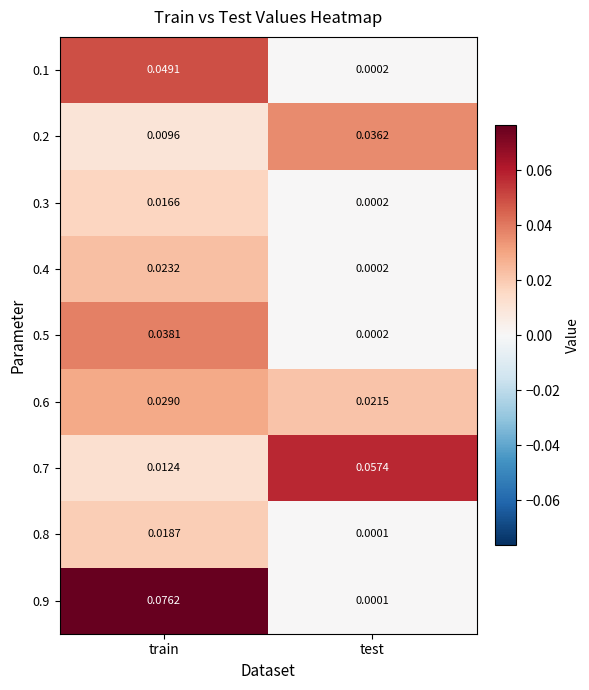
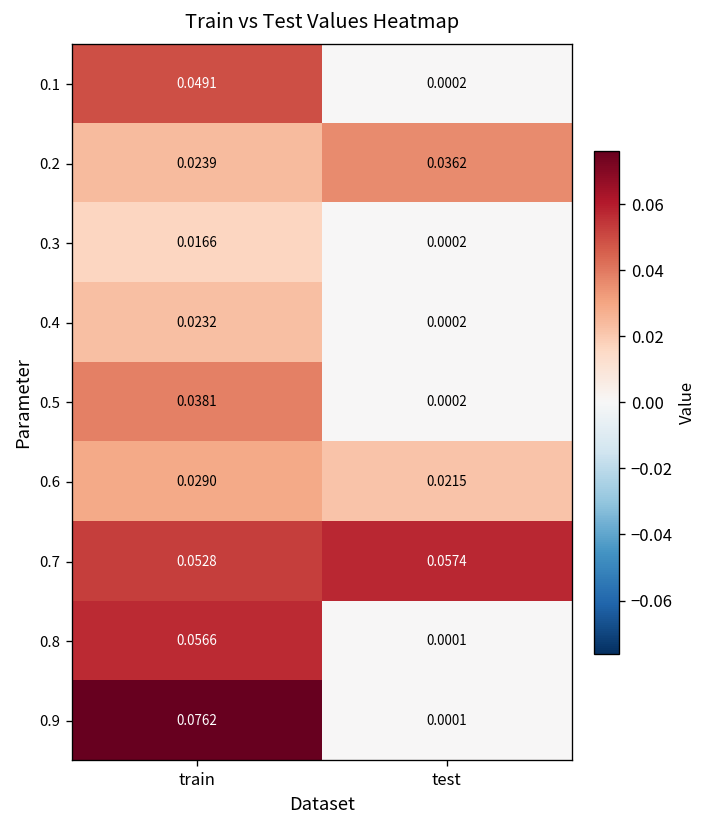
0.2, train: 0.0096 -> 0.0239
0.7, train: 0.0124 -> 0.0528
0.8, train: 0.0187 -> 0.0566
